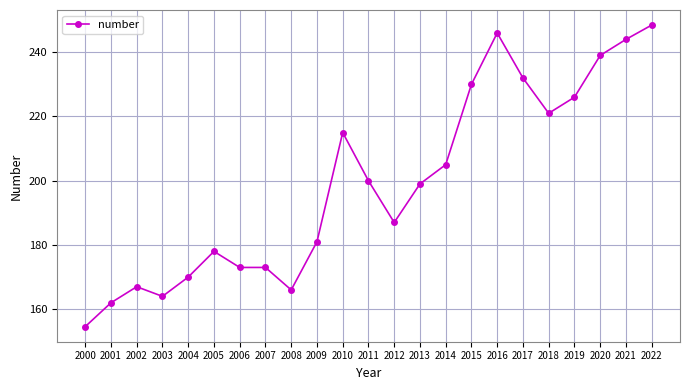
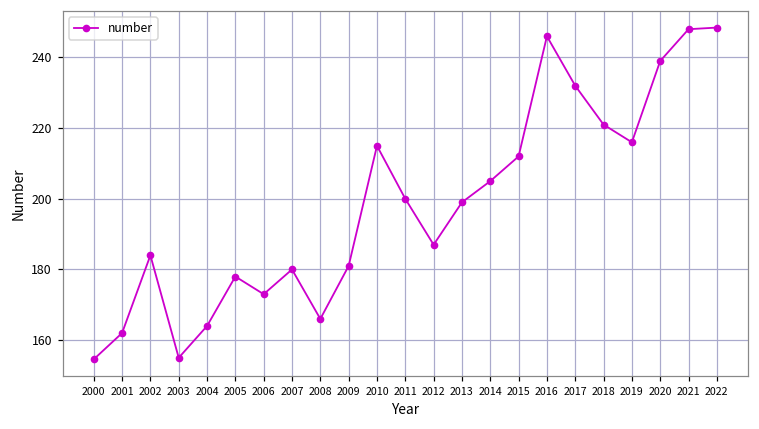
2002: 167 -> 184
2003: 164 -> 155
2004: 170 -> 164
2007: 173 -> 180
2015: 230 -> 212
2019: 226 -> 216
2021: 244 -> 248
